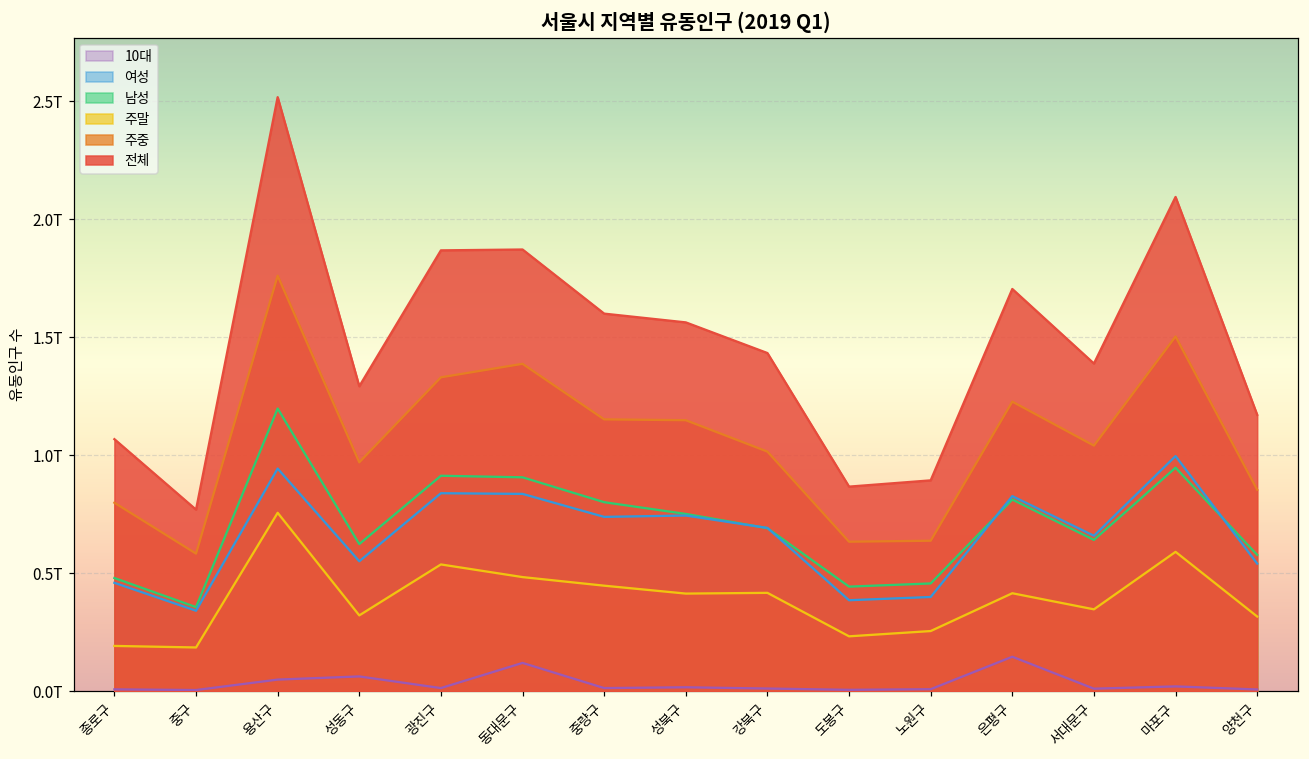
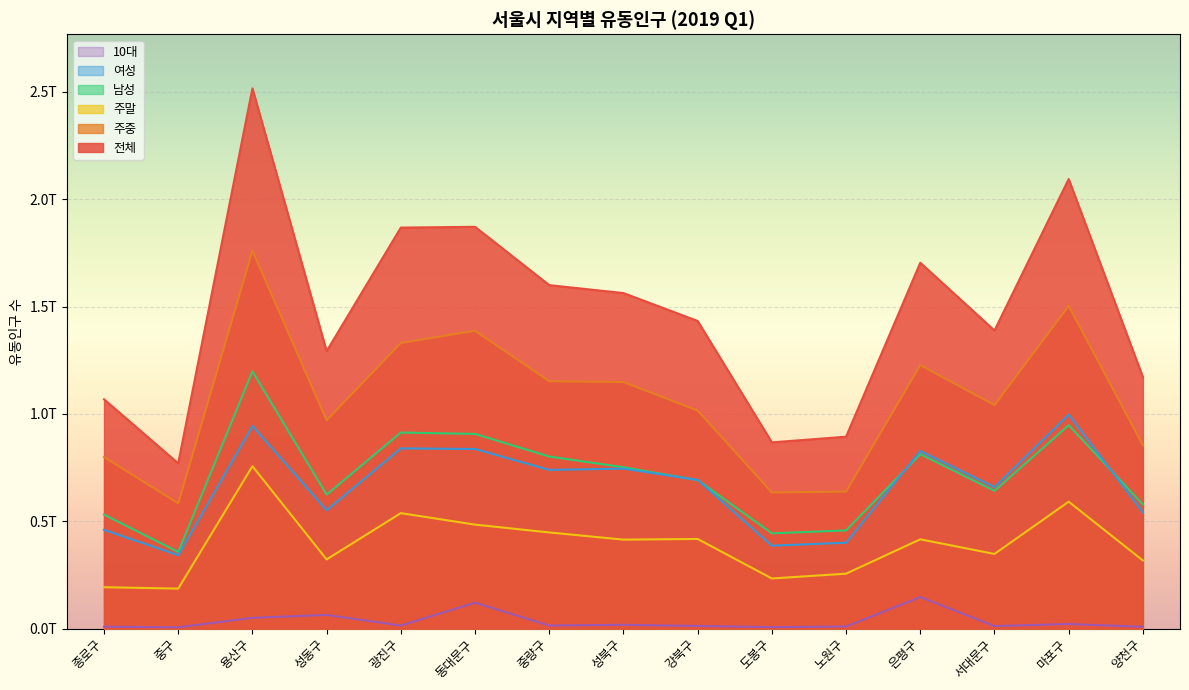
남성, 종로구: 0.48T -> 0.53T
